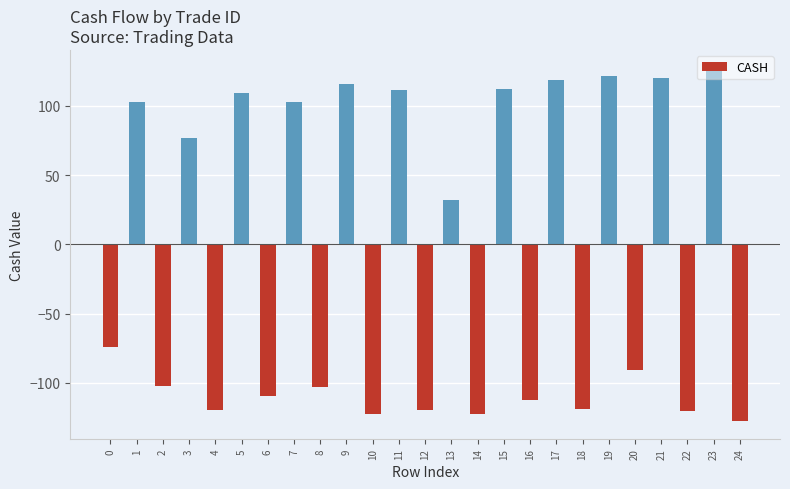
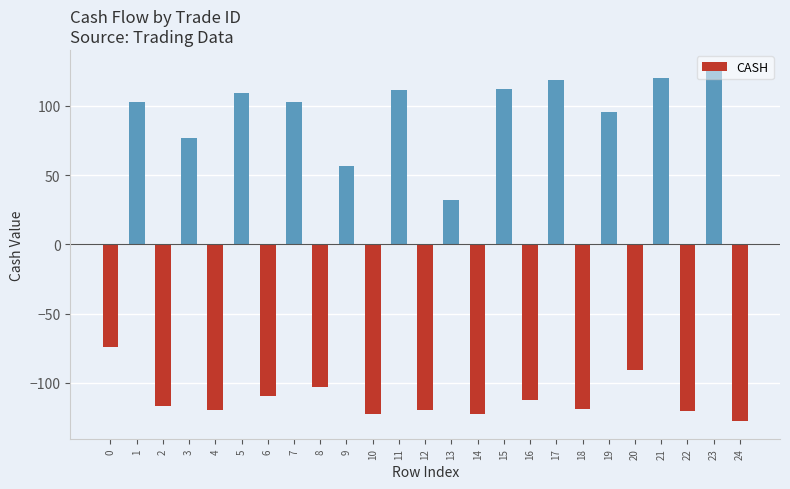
2: -103 -> -117
9: 116 -> 56
19: 122 -> 96
